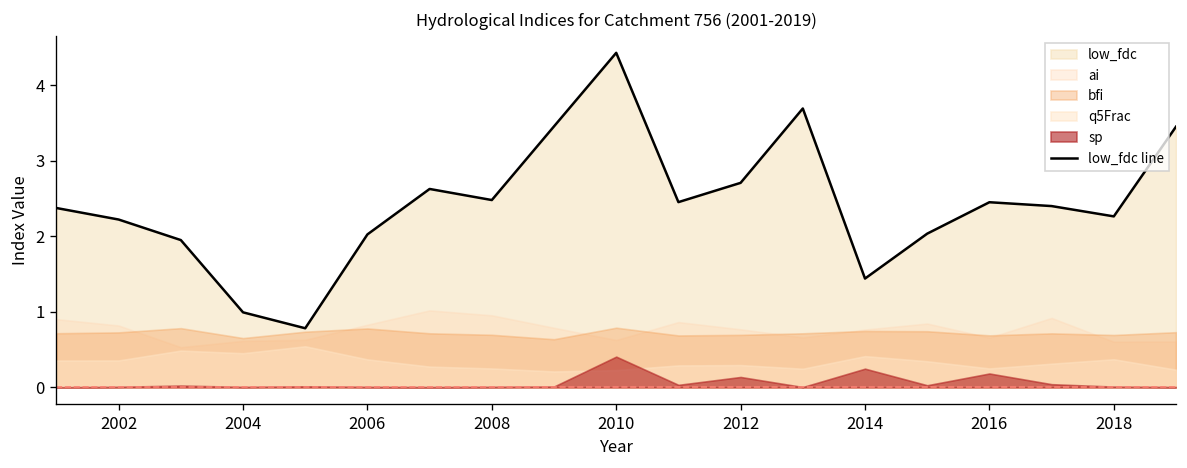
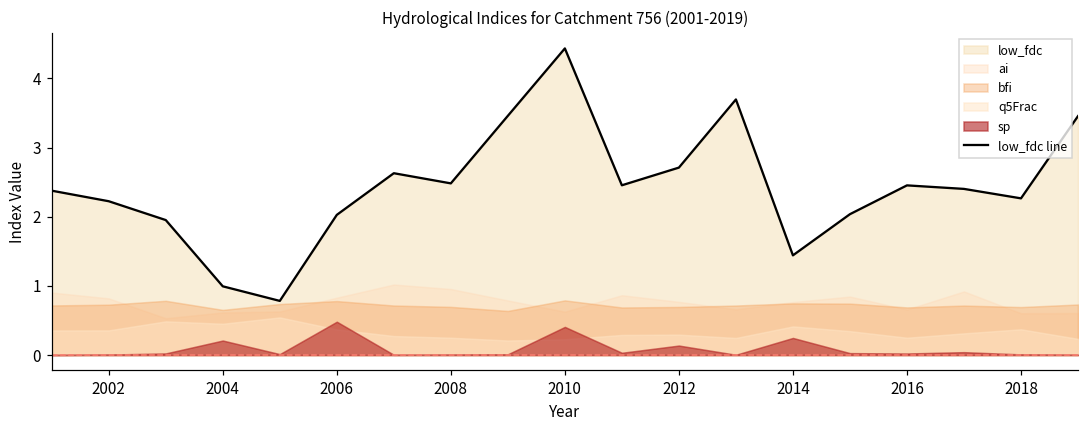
sp, 2004: 0.0 -> 0.2
sp, 2006: 0.0 -> 0.5
sp, 2016: 0.2 -> 0.0
